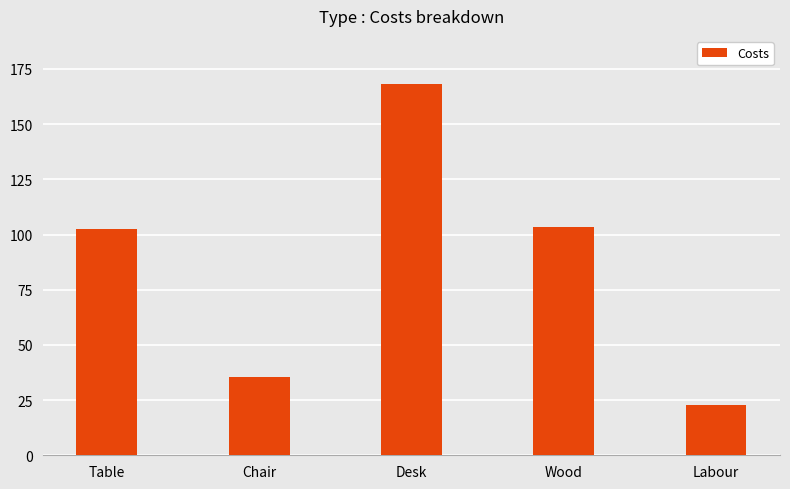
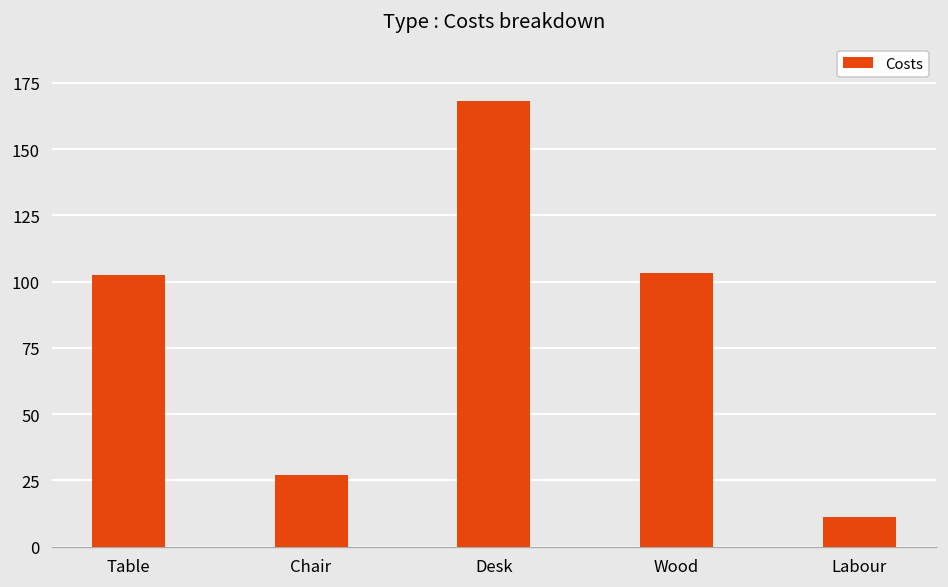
Chair: 36 -> 27
Labour: 23 -> 11
